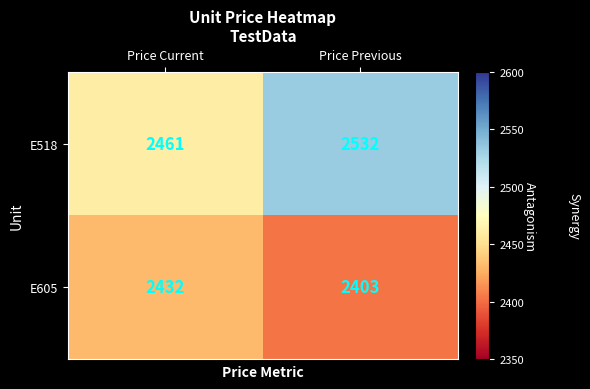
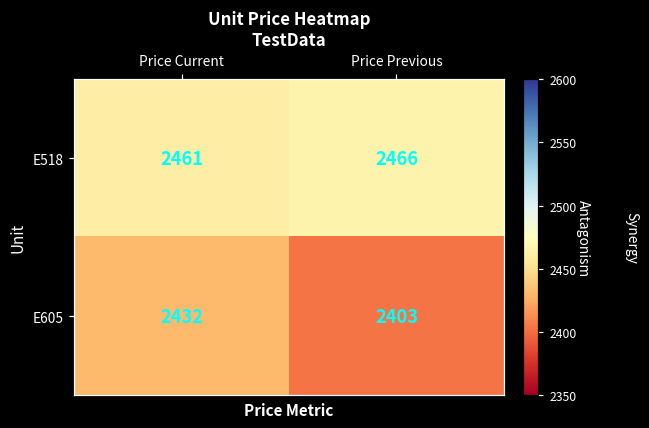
E518, Price Previous: 2532 -> 2466
